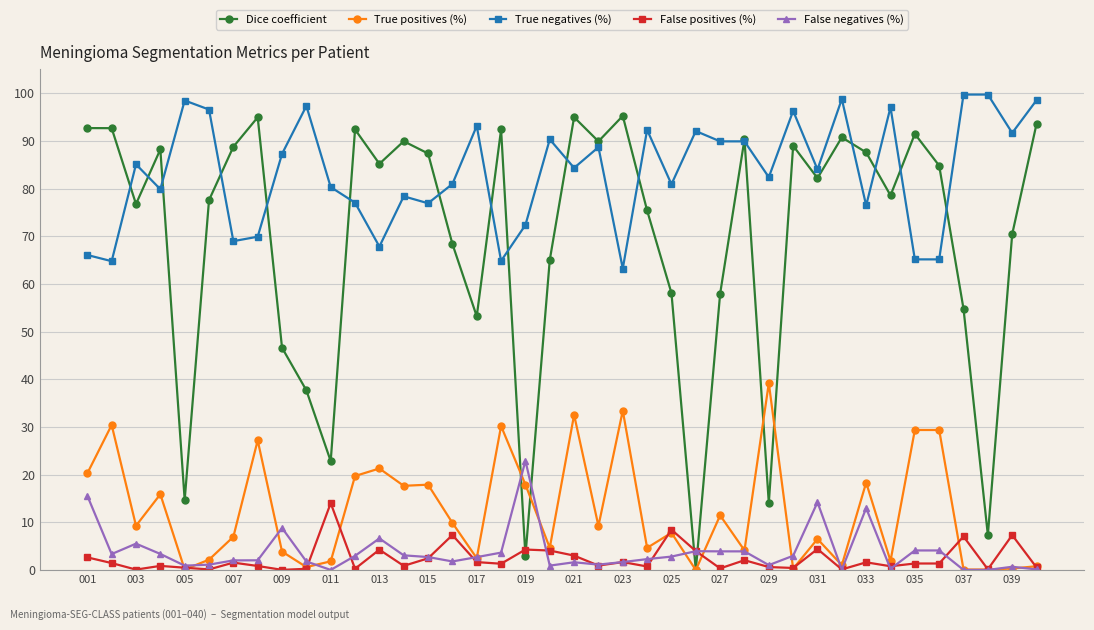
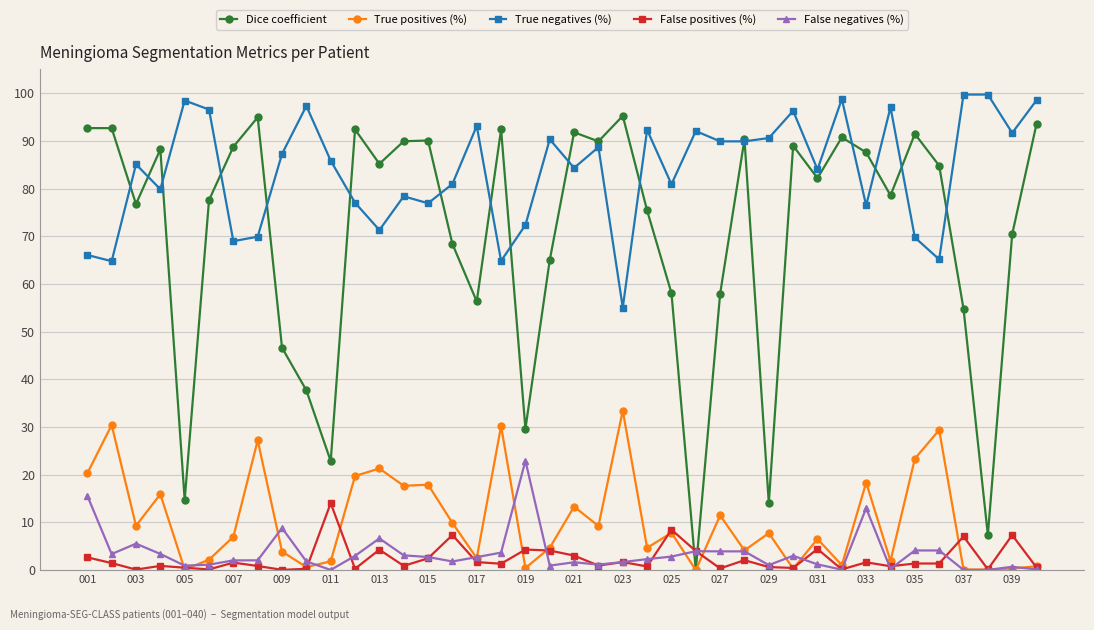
True negatives (%), 011: 80 -> 86
True negatives (%), 013: 68 -> 71
Dice coefficient, 015: 87 -> 90
Dice coefficient, 017: 53 -> 56
Dice coefficient, 019: 3 -> 30
True positives (%), 019: 18 -> 0
Dice coefficient, 021: 95 -> 92
True positives (%), 021: 33 -> 13
True negatives (%), 023: 63 -> 55
True positives (%), 029: 39 -> 8
True negatives (%), 029: 82 -> 91
False negatives (%), 031: 14 -> 1
True positives (%), 035: 29 -> 23
True negatives (%), 035: 65 -> 70
